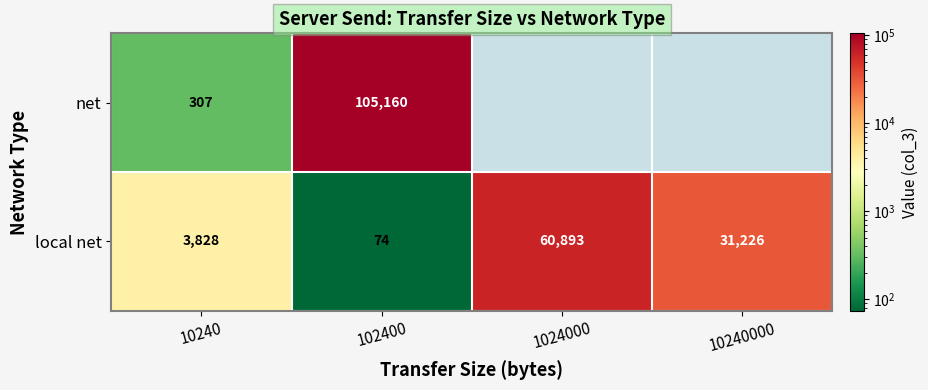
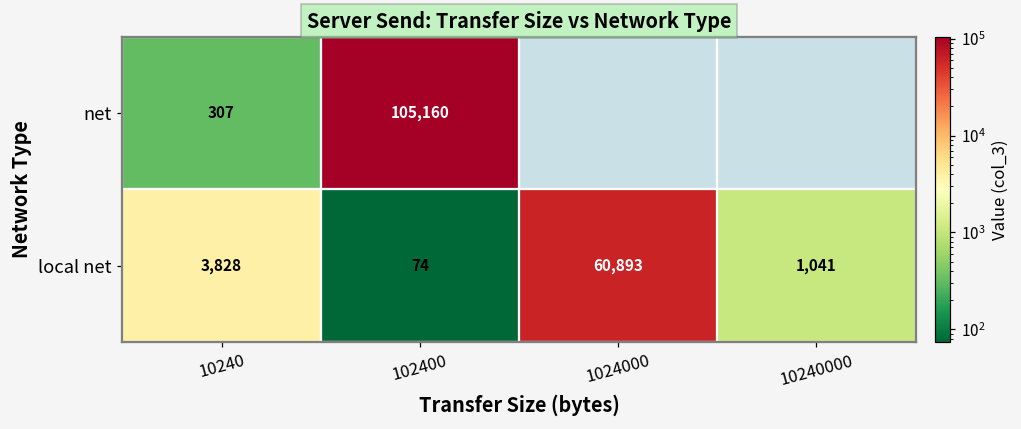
local net, 10240000: 31,226 -> 1,041
